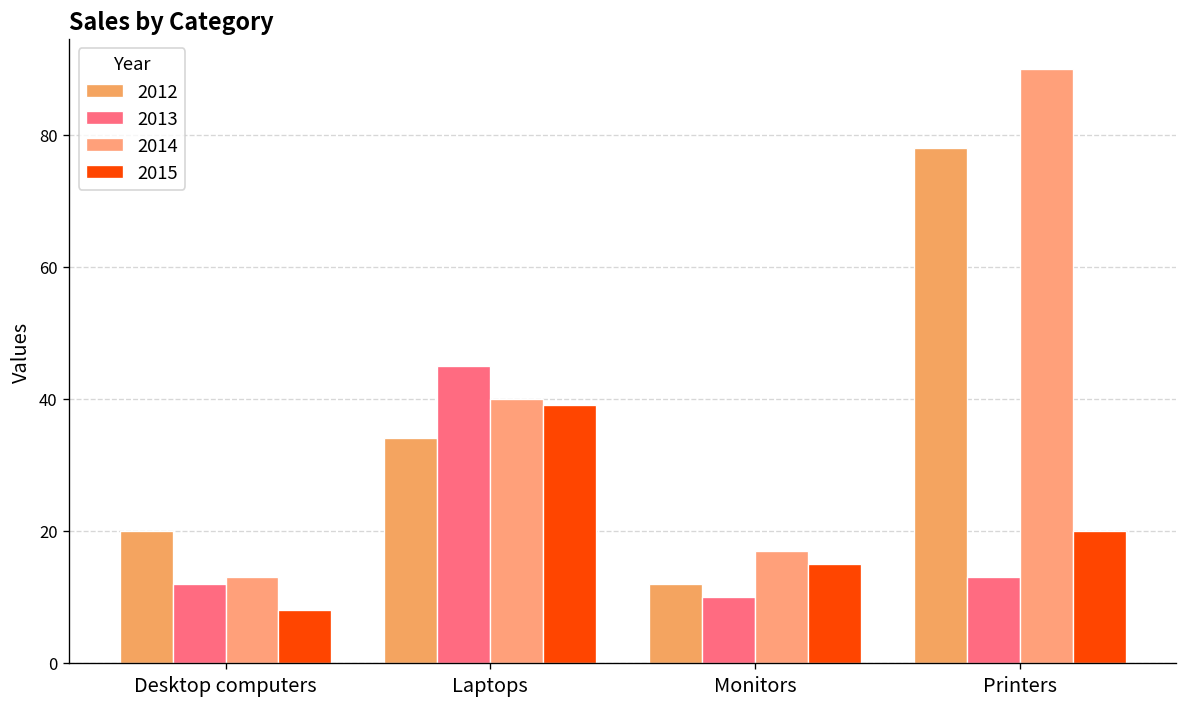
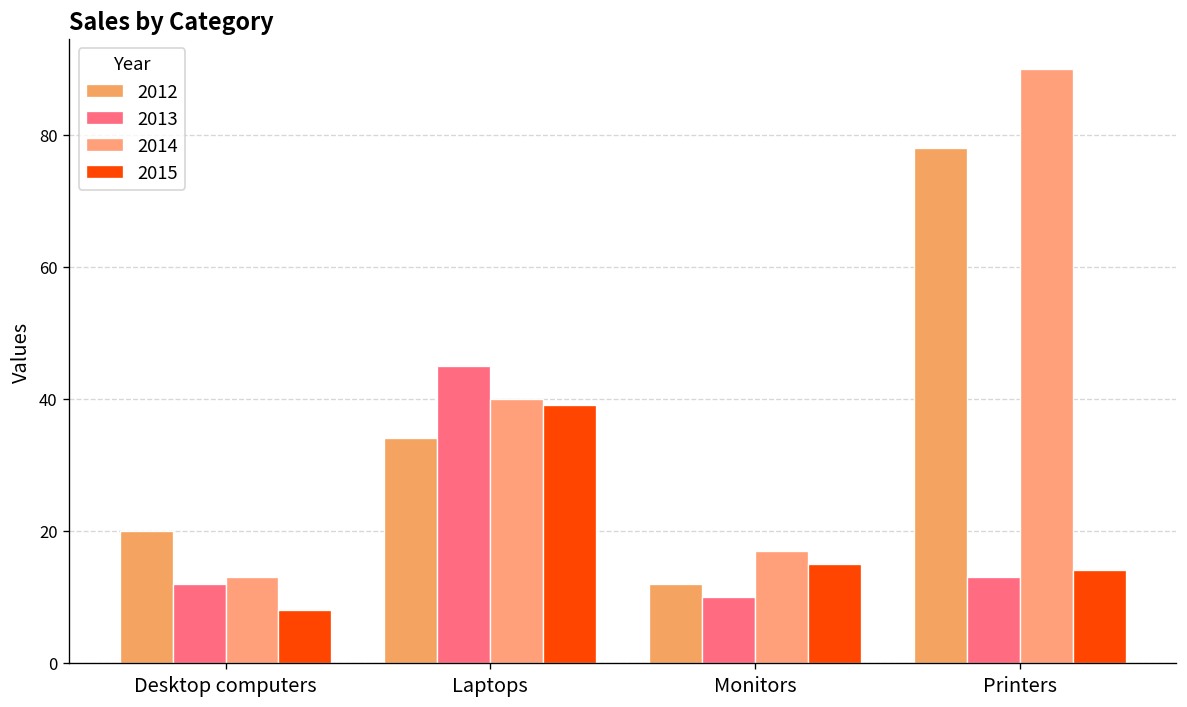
2015, Printers: 20 -> 14
